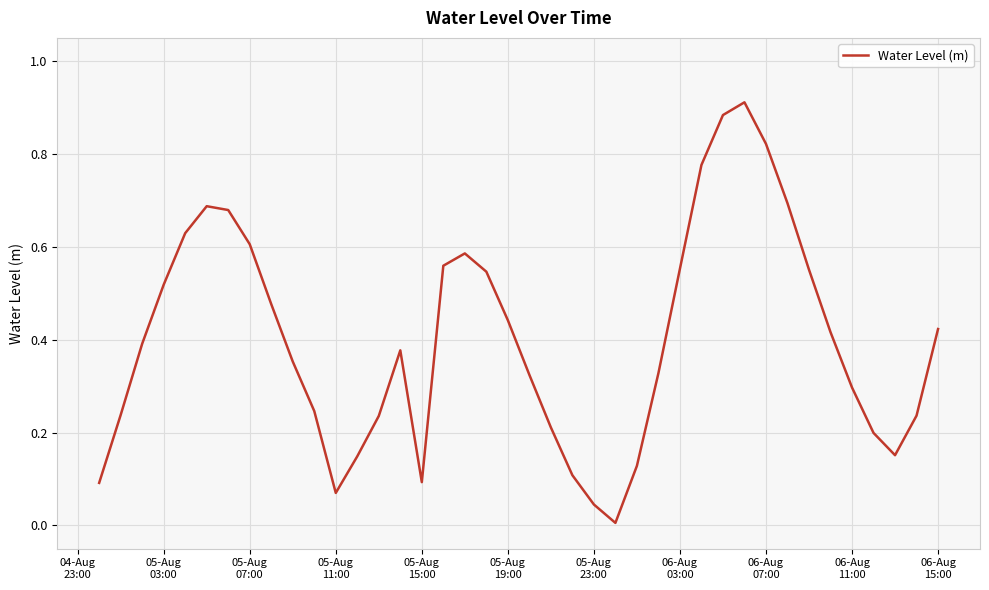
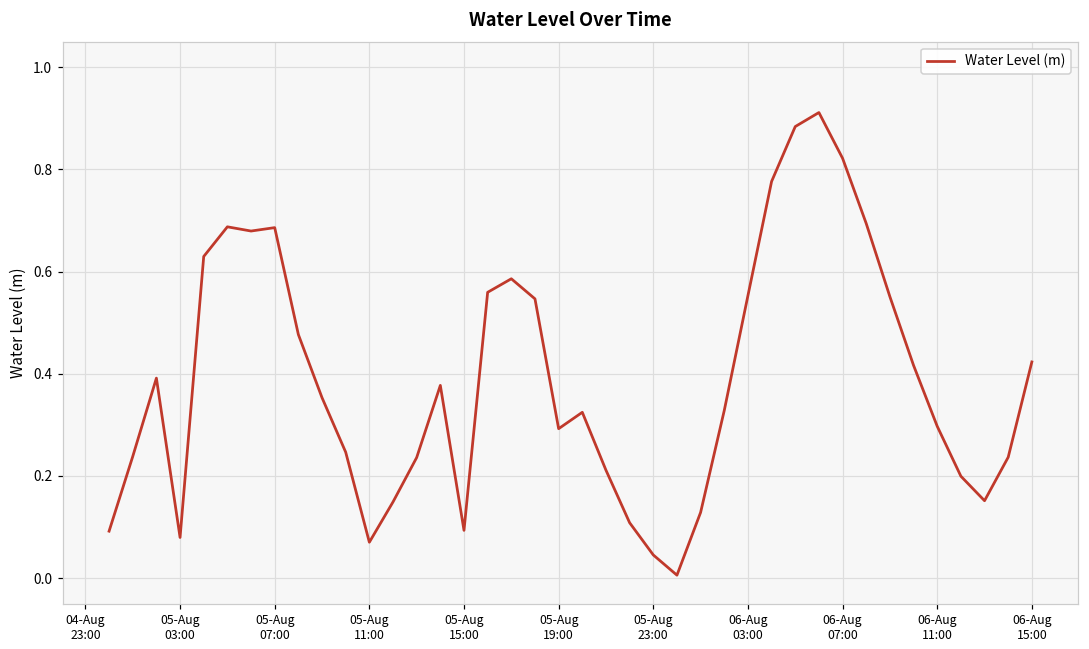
05-Aug 03:00: 0.52 -> 0.08
05-Aug 07:00: 0.61 -> 0.69
05-Aug 19:00: 0.44 -> 0.29
